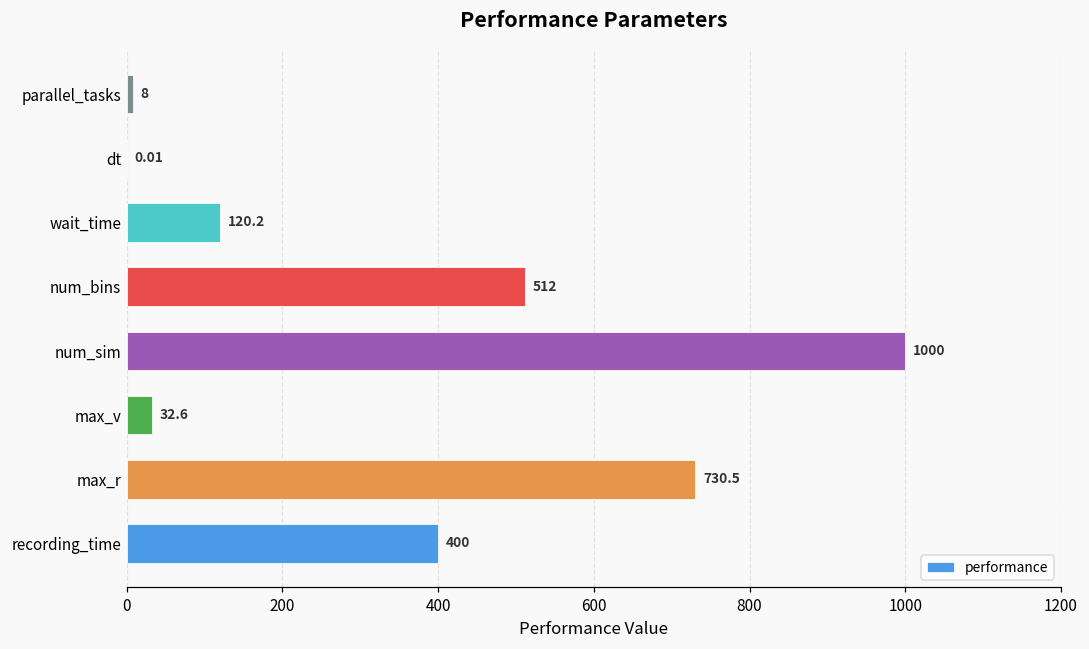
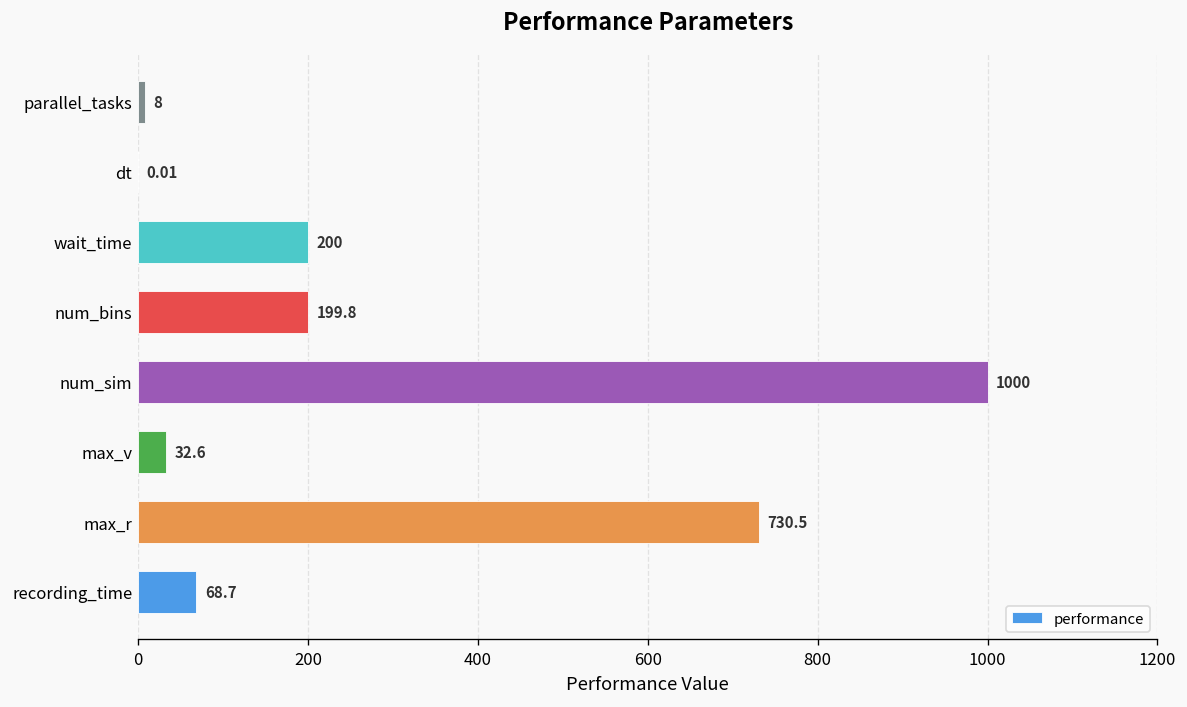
wait_time: 120.2 -> 200
num_bins: 512 -> 199.8
recording_time: 400 -> 68.7
